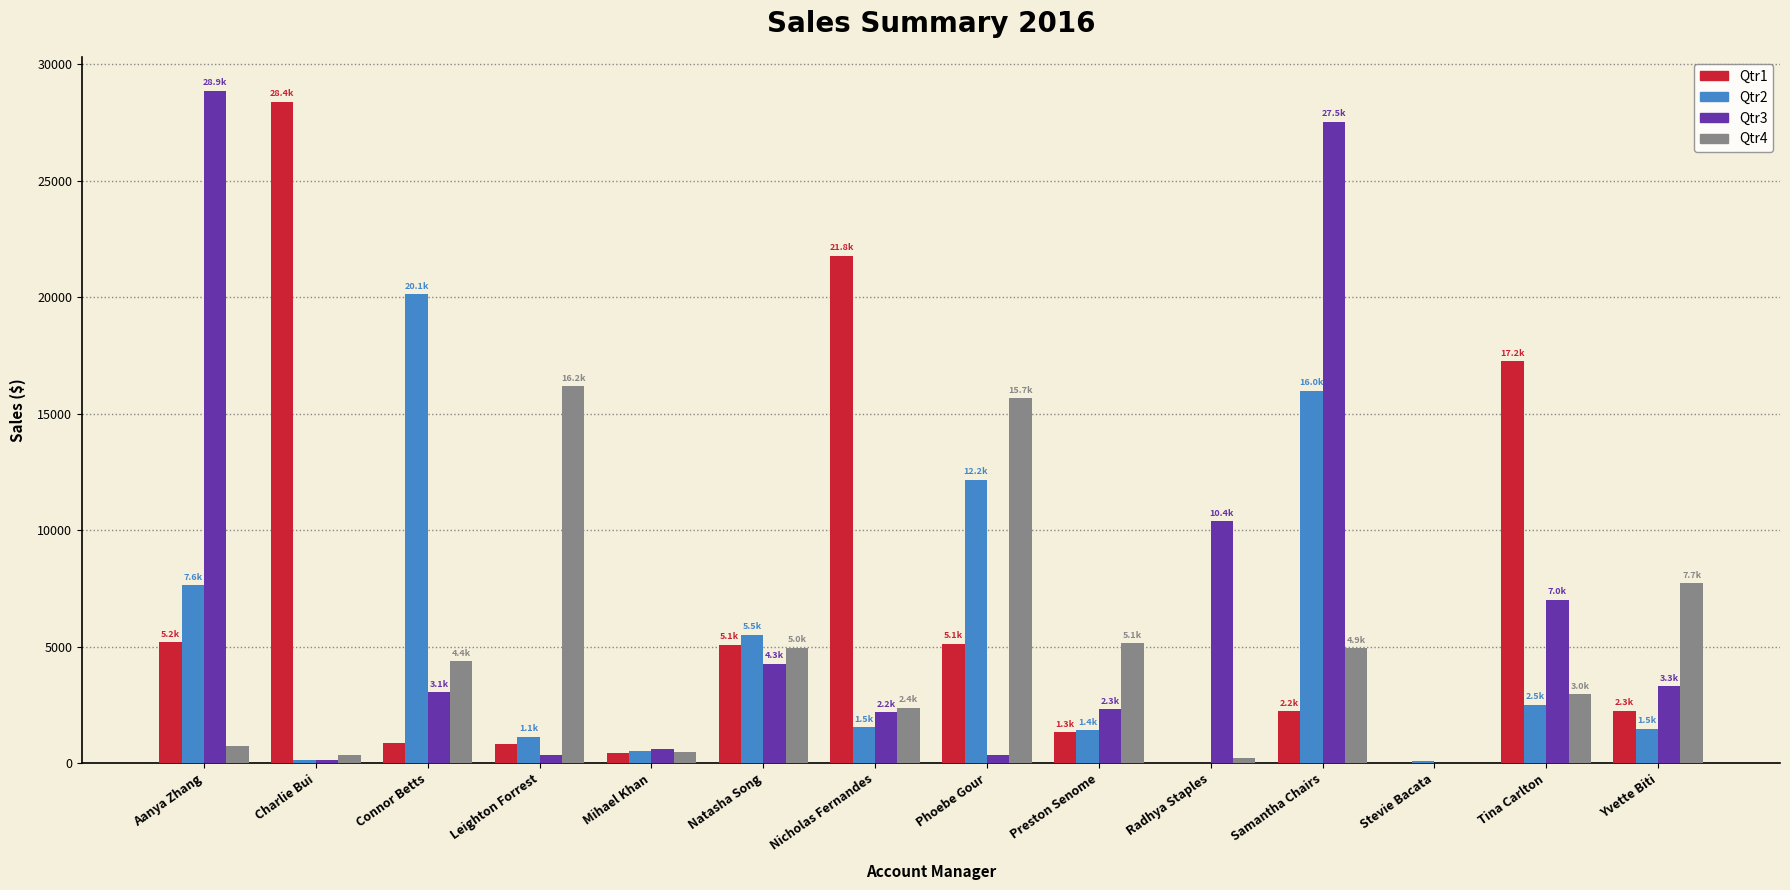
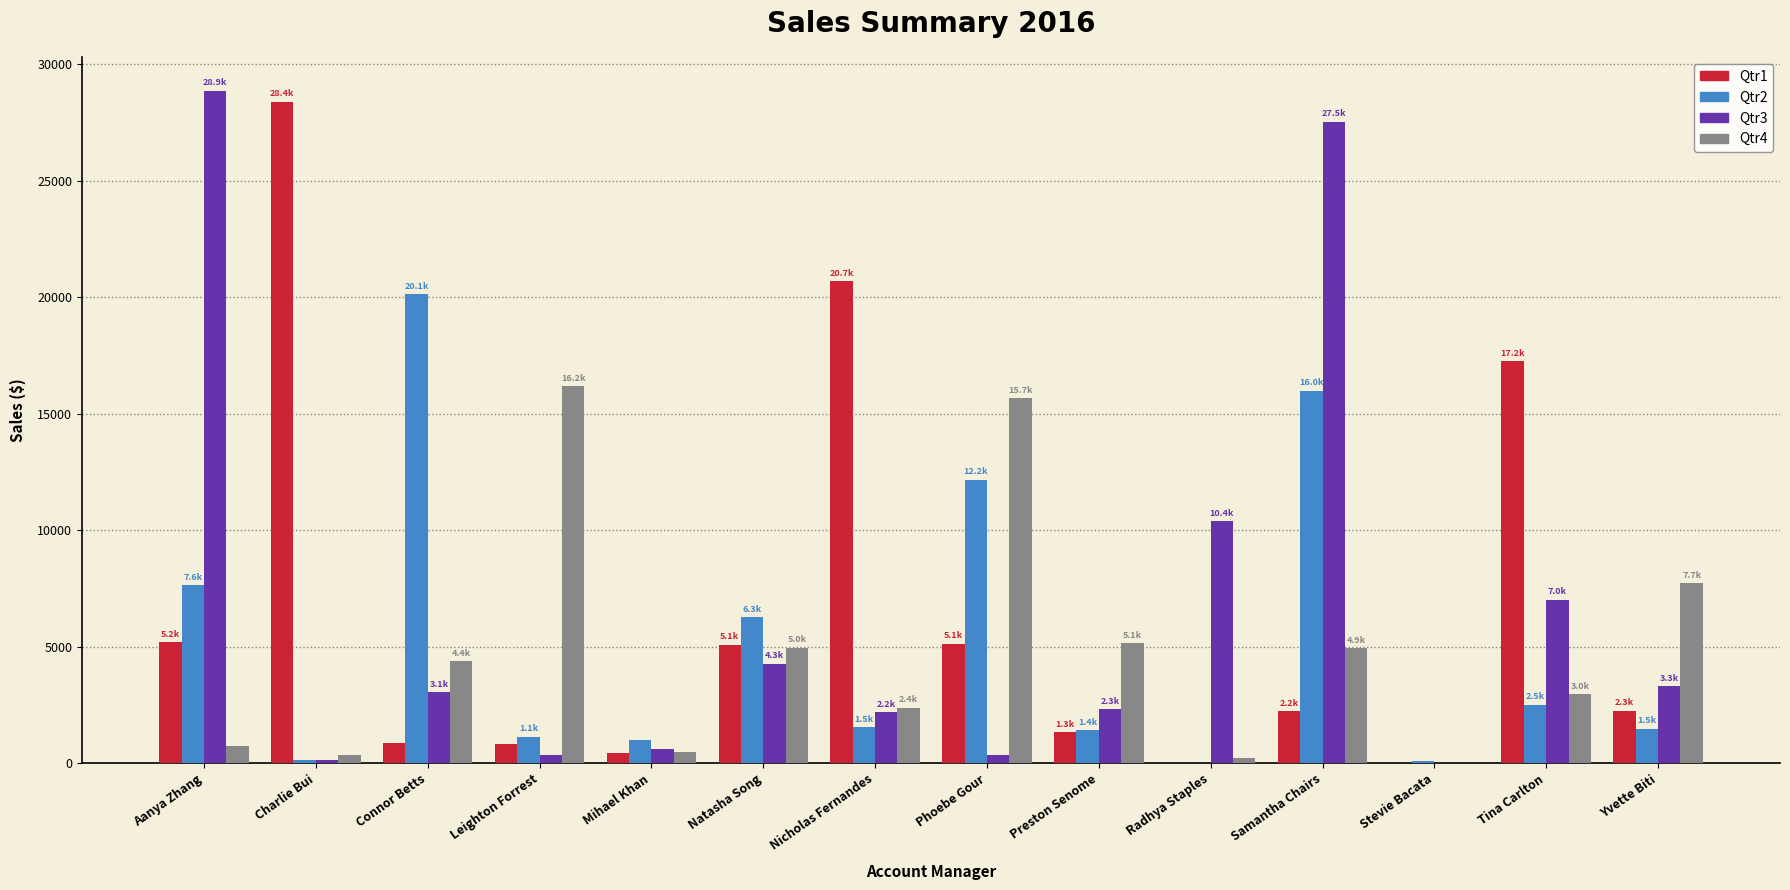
Qtr2, Mihael Khan: 500 -> 1000
Qtr2, Natasha Song: 5.5k -> 6.3k
Qtr1, Nicholas Fernandes: 21.8k -> 20.7k
